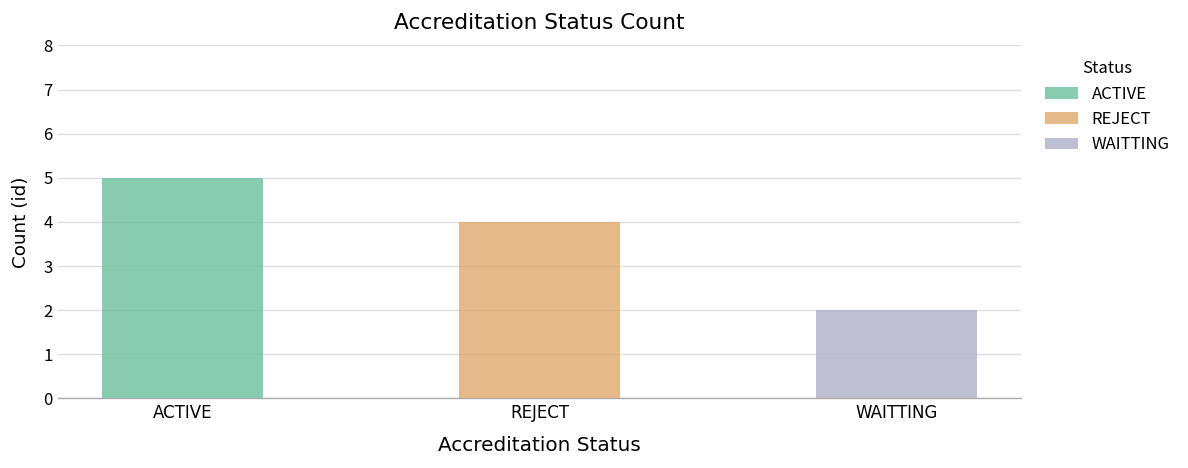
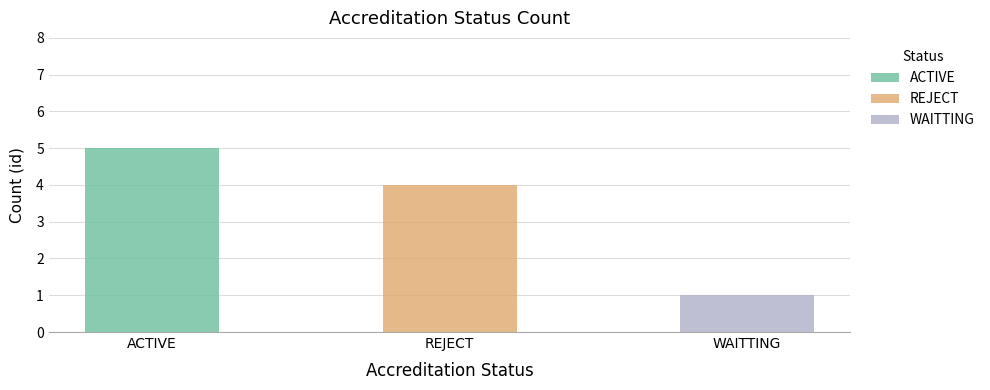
WAITTING: 2 -> 1
